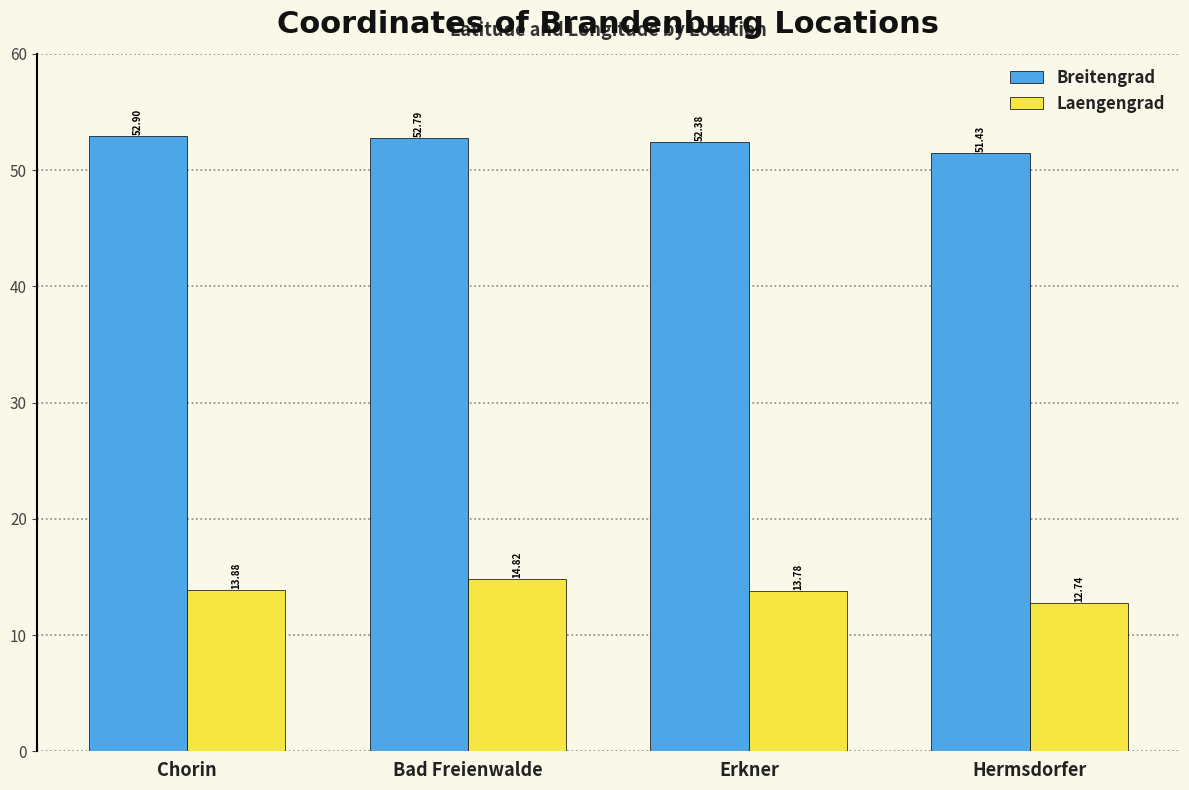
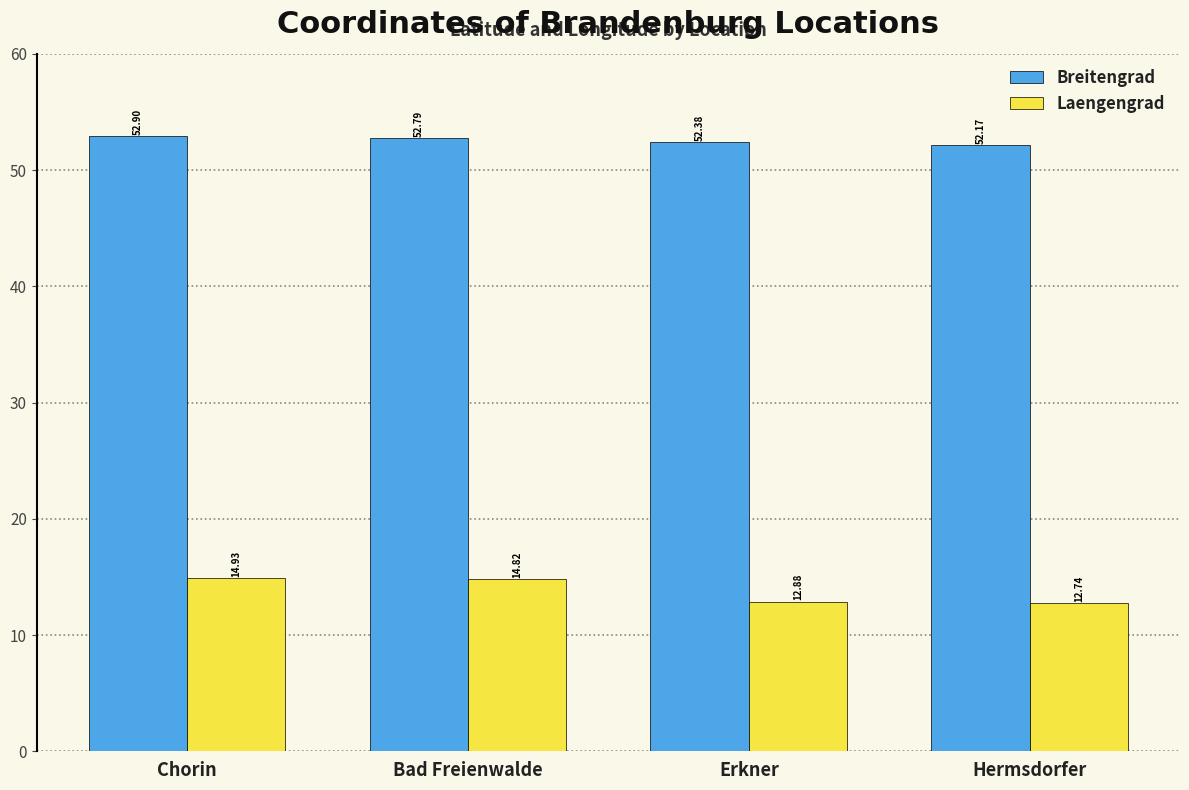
Laengengrad, Chorin: 13.88 -> 14.93
Laengengrad, Erkner: 13.78 -> 12.88
Breitengrad, Hermsdorfer: 51.43 -> 52.17
